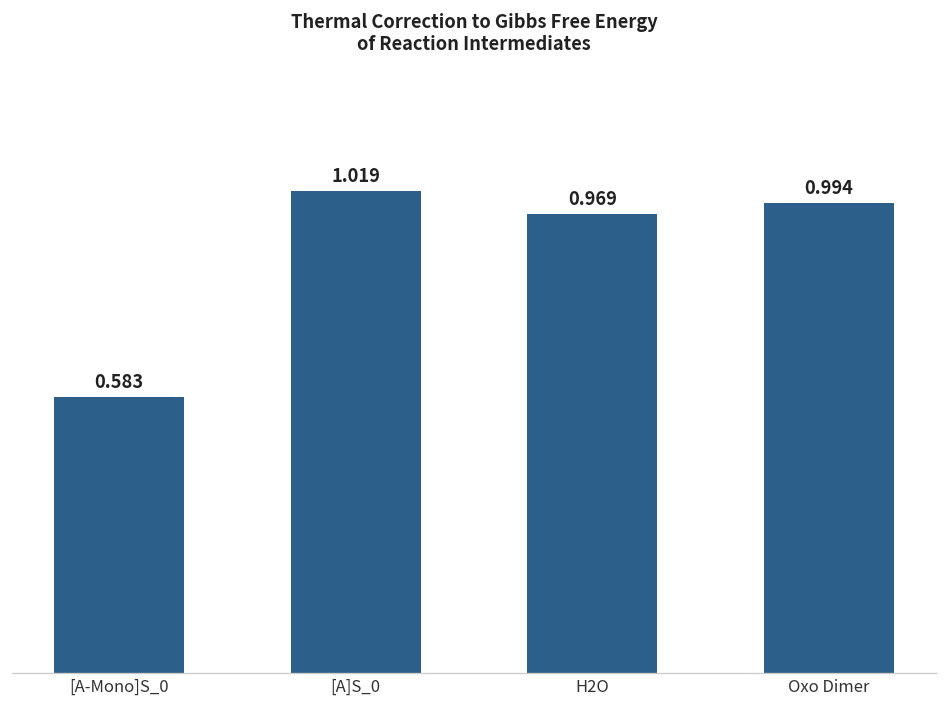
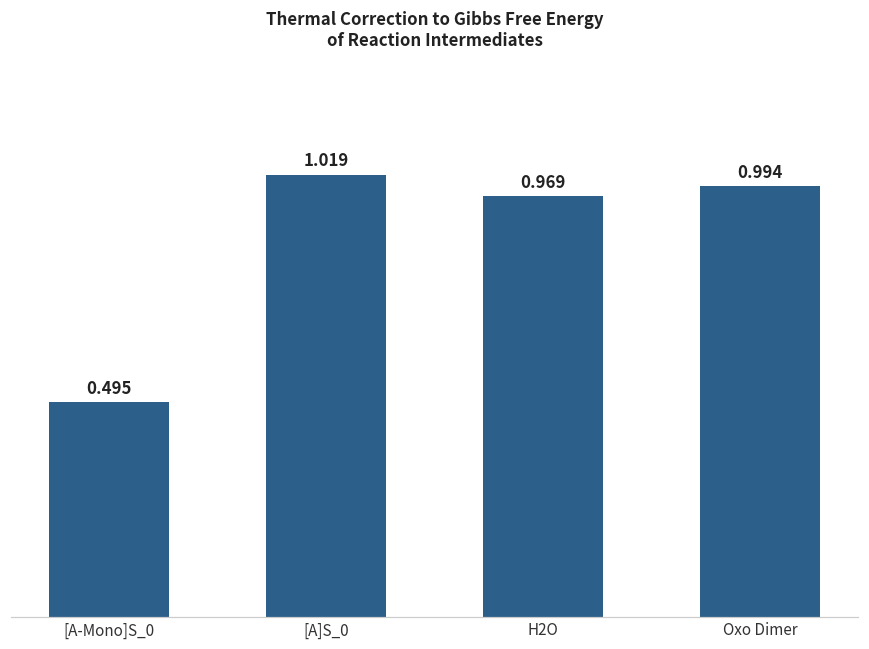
[A-Mono]S_0: 0.583 -> 0.495
